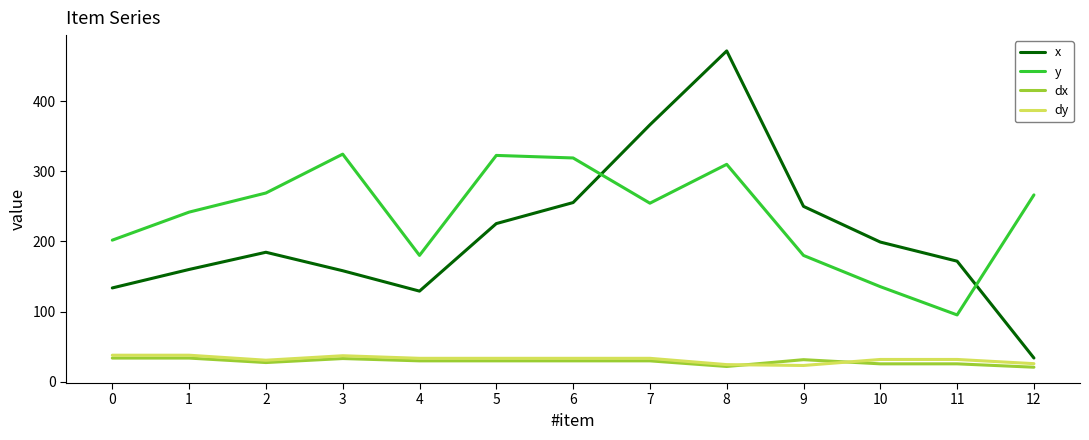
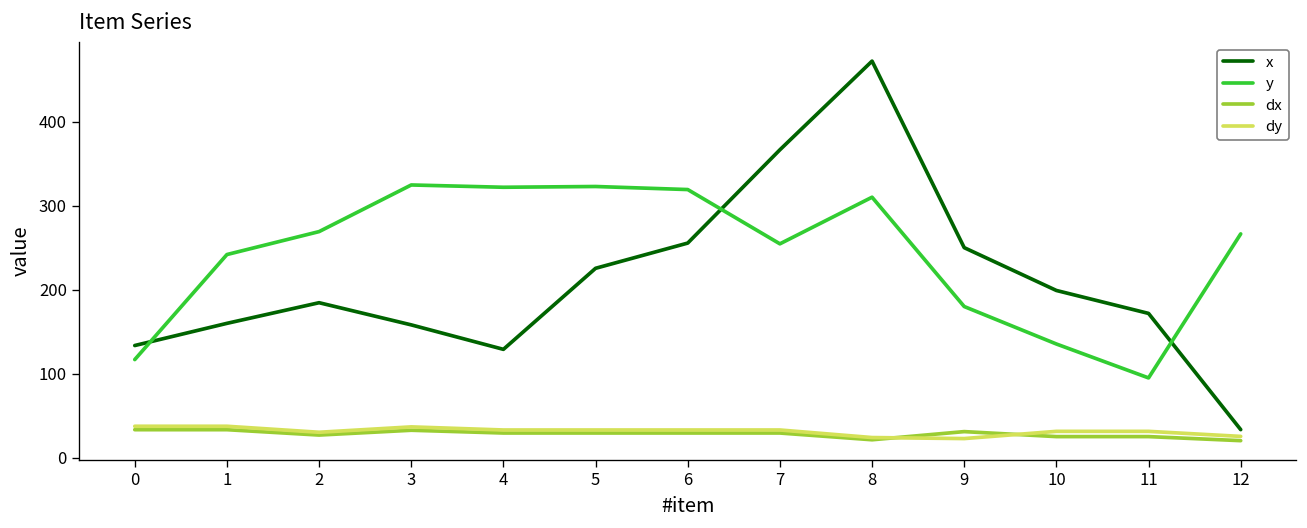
y, 0: 200 -> 120
y, 4: 180 -> 320
